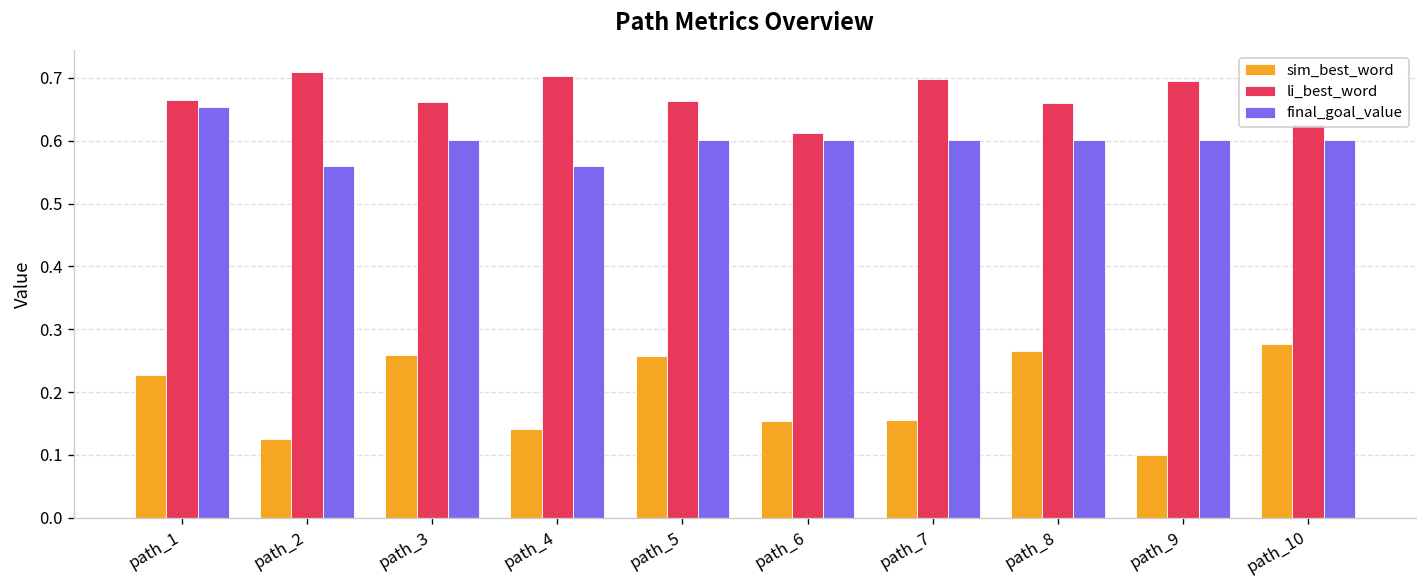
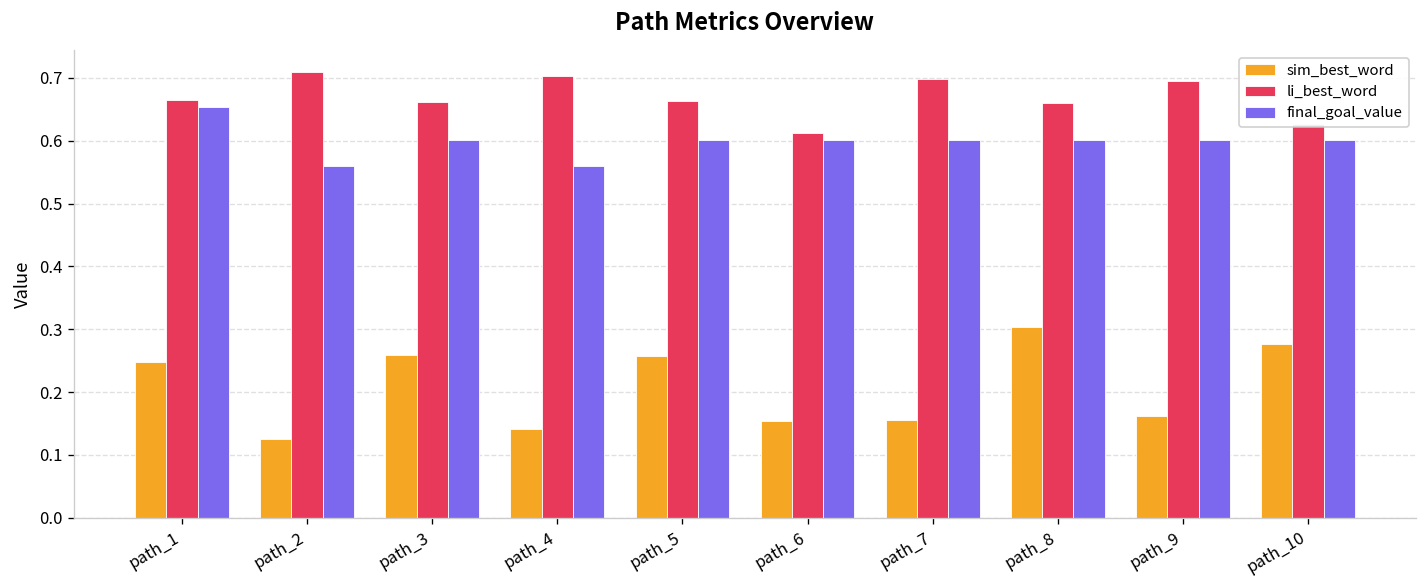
sim_best_word, path_1: 0.23 -> 0.25
sim_best_word, path_8: 0.26 -> 0.30
sim_best_word, path_9: 0.10 -> 0.16
